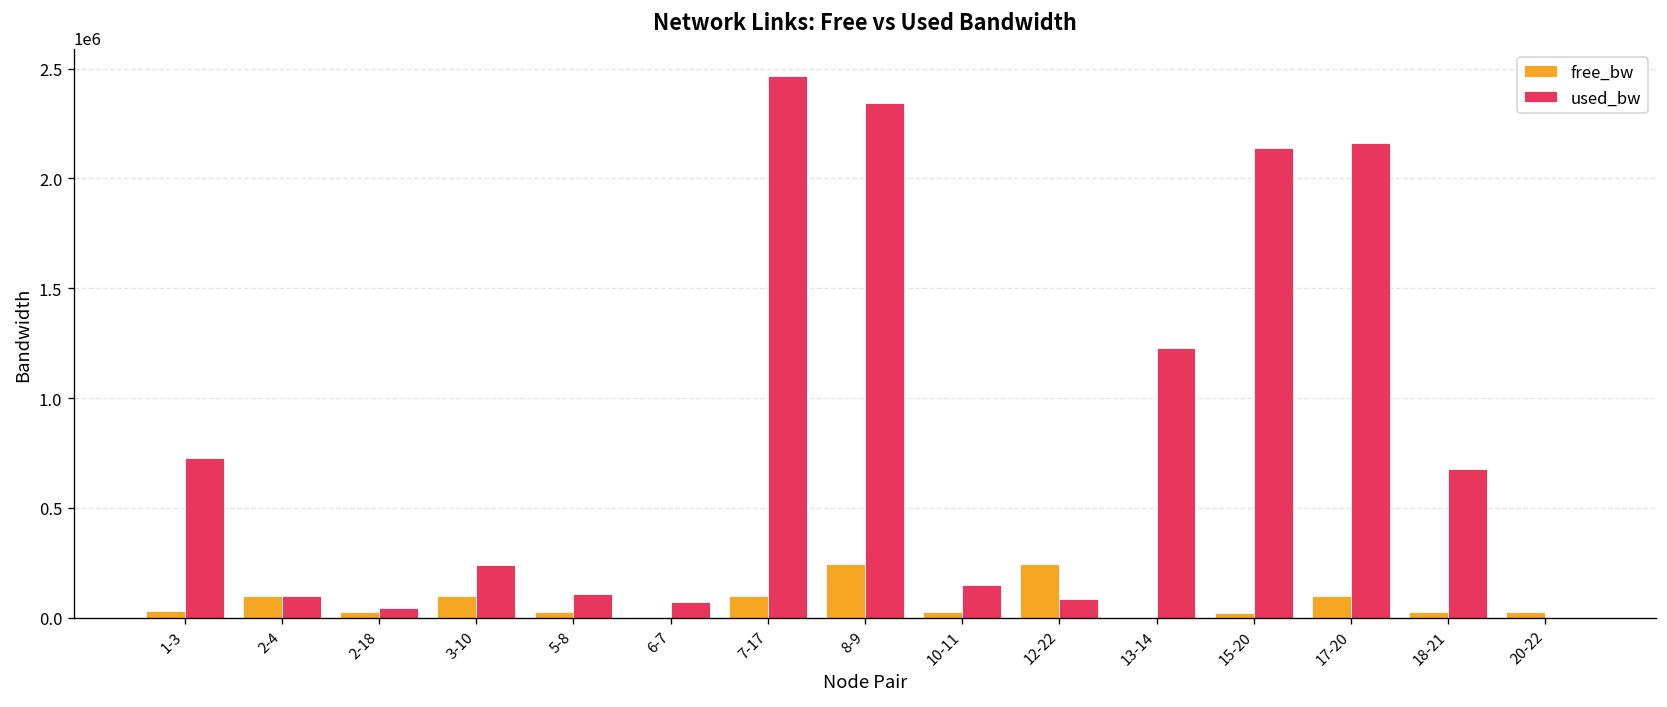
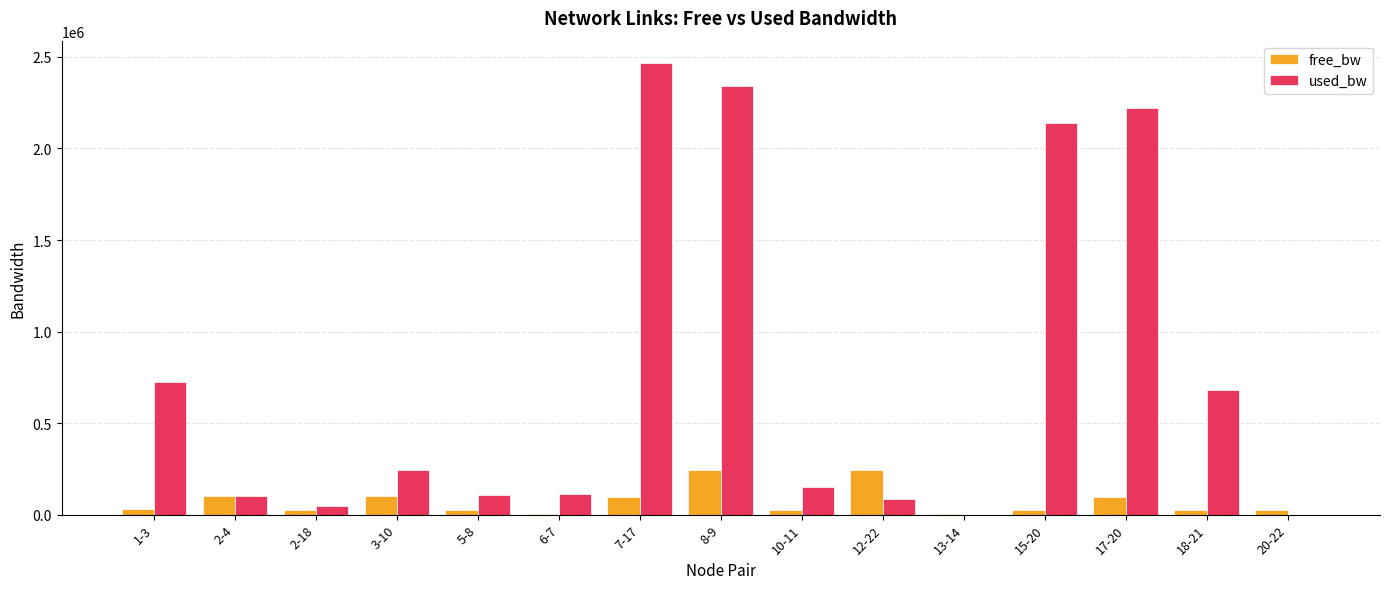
used_bw, 6-7: 70000 -> 120000
used_bw, 13-14: 1230000 -> 0
used_bw, 17-20: 2160000 -> 2220000
